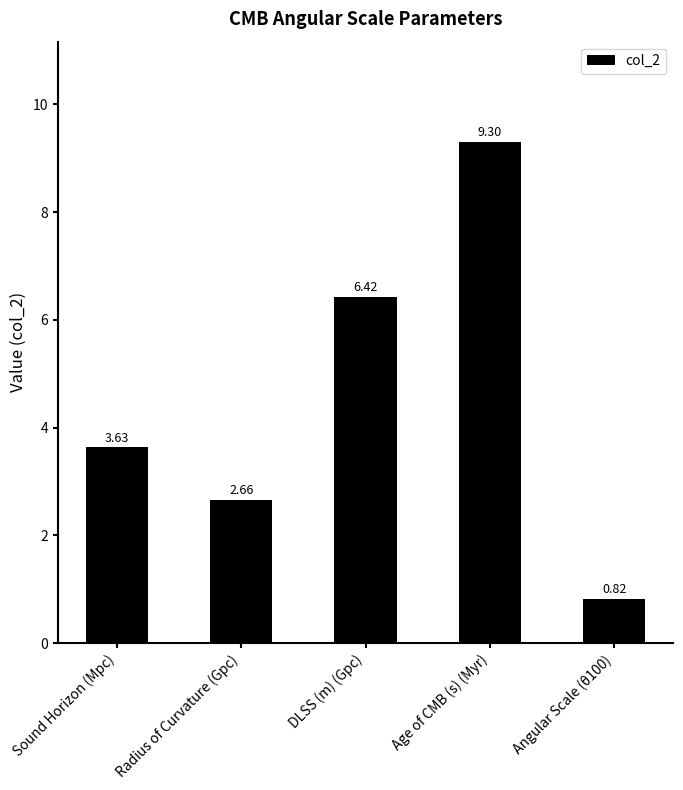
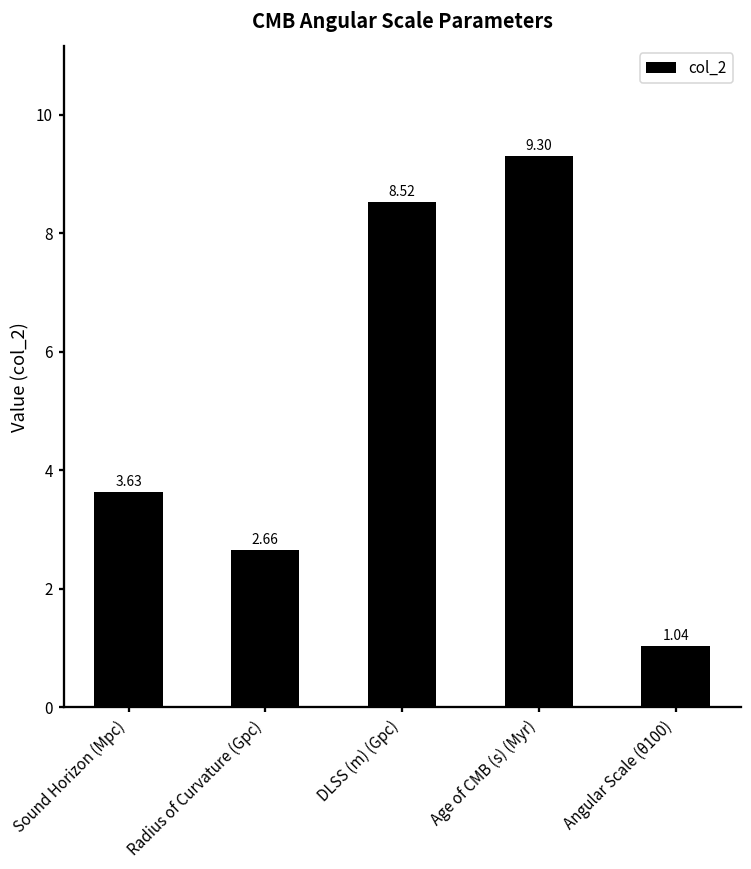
DLSS (m) (Gpc): 6.42 -> 8.52
Angular Scale (θ100): 0.82 -> 1.04
